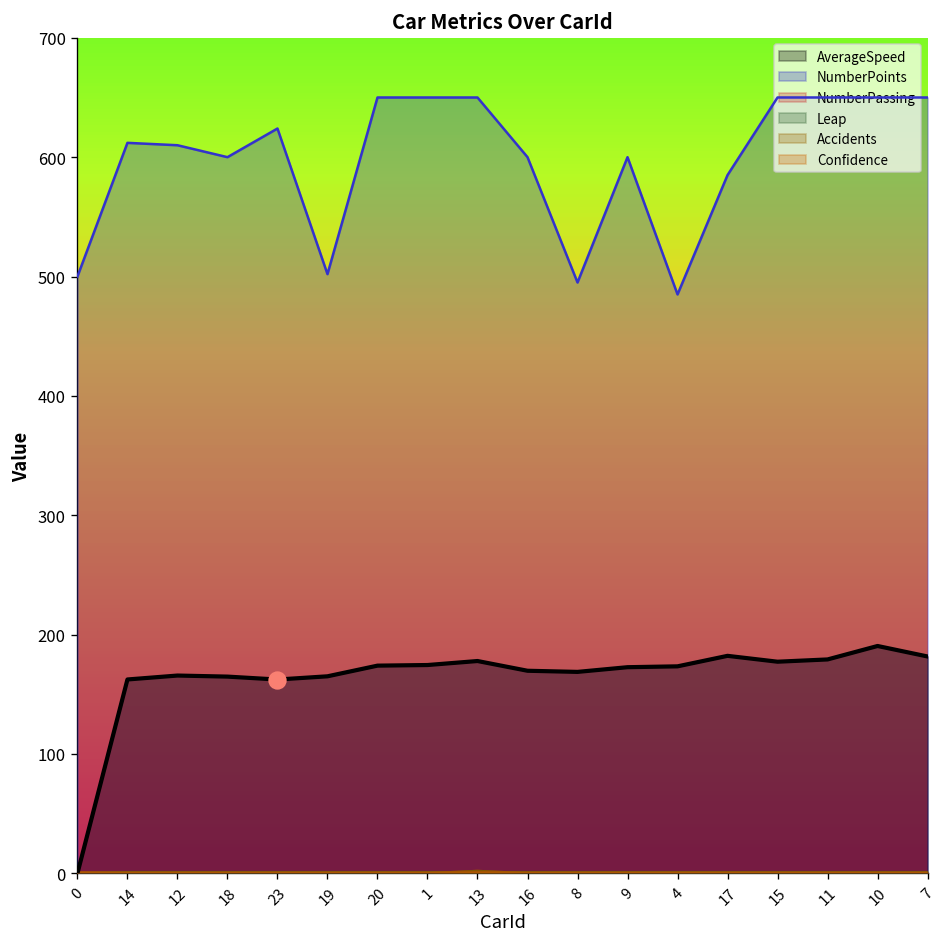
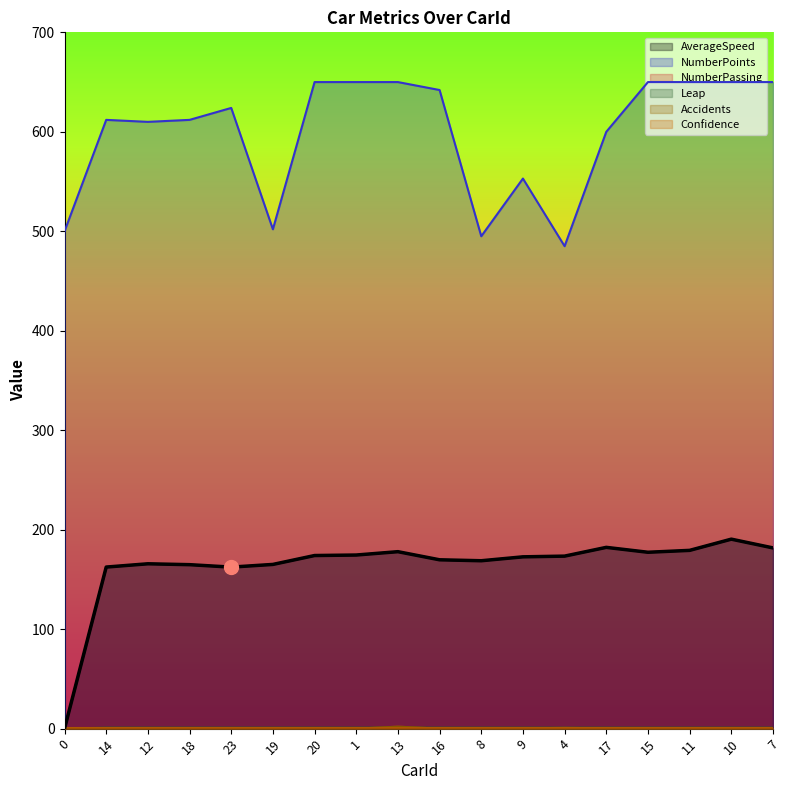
NumberPoints, 18: 600 -> 610
NumberPoints, 16: 600 -> 640
NumberPoints, 9: 600 -> 550
NumberPoints, 17: 590 -> 600
